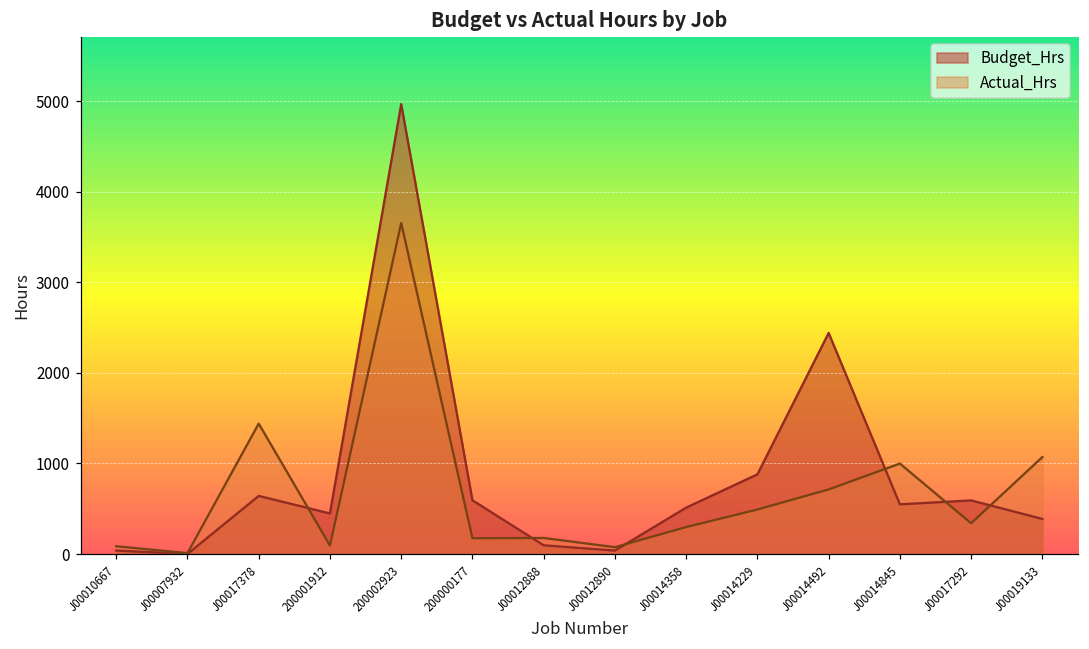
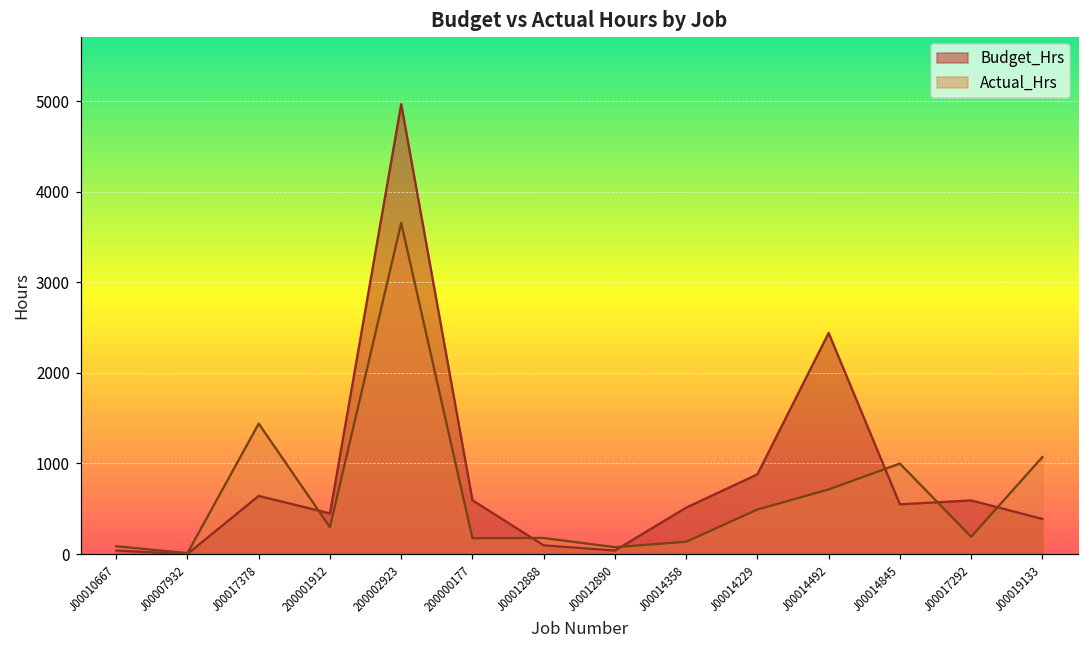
Actual_Hrs, 200001912: 100 -> 300
Actual_Hrs, J00014358: 300 -> 100
Actual_Hrs, J00017292: 300 -> 200
